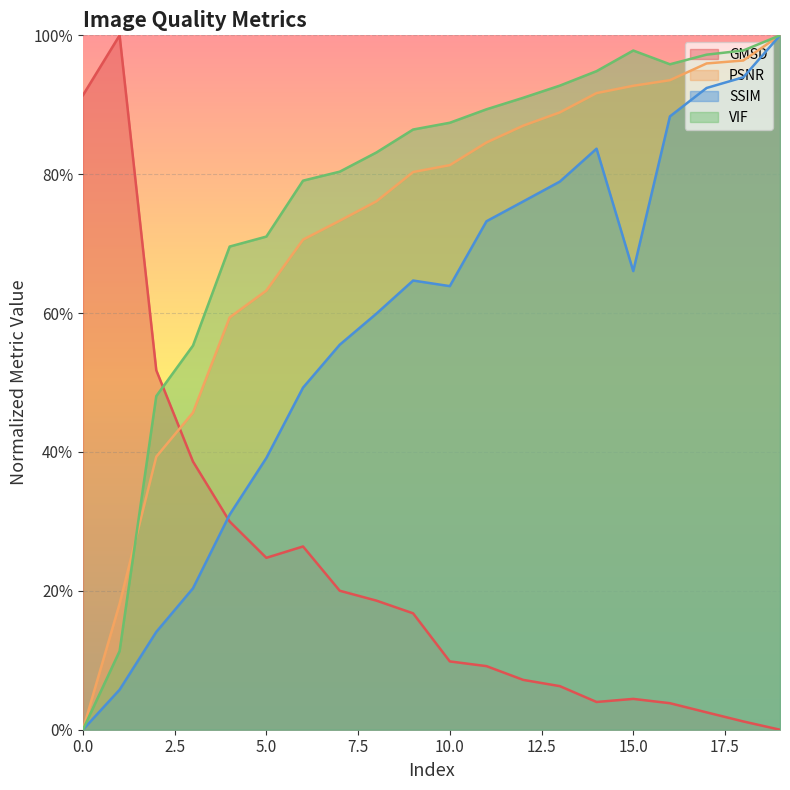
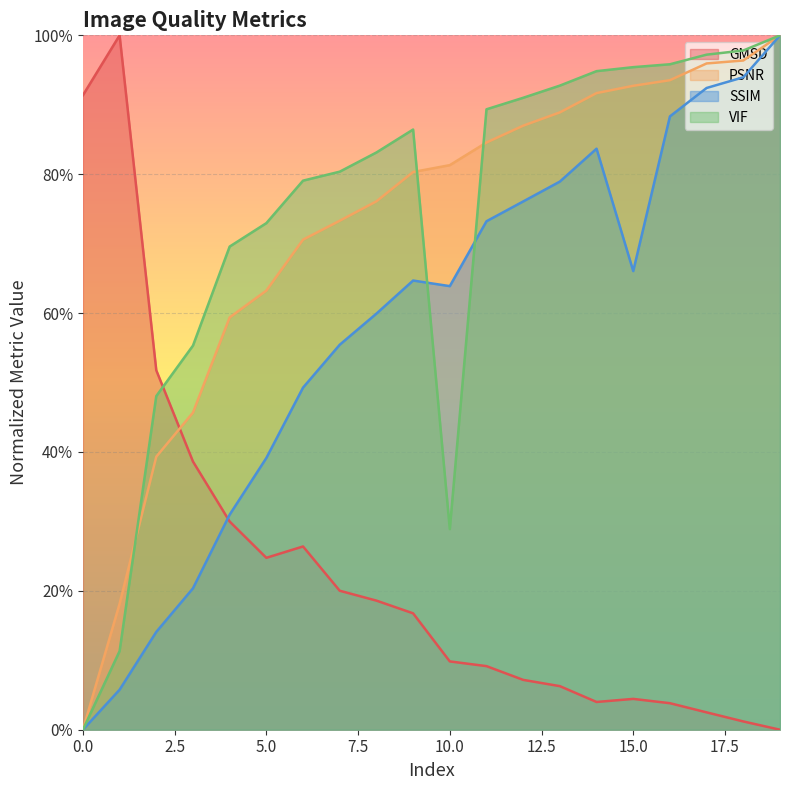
VIF, 5.0: 71% -> 73%
VIF, 10.0: 87% -> 29%
VIF, 15.0: 98% -> 95%
